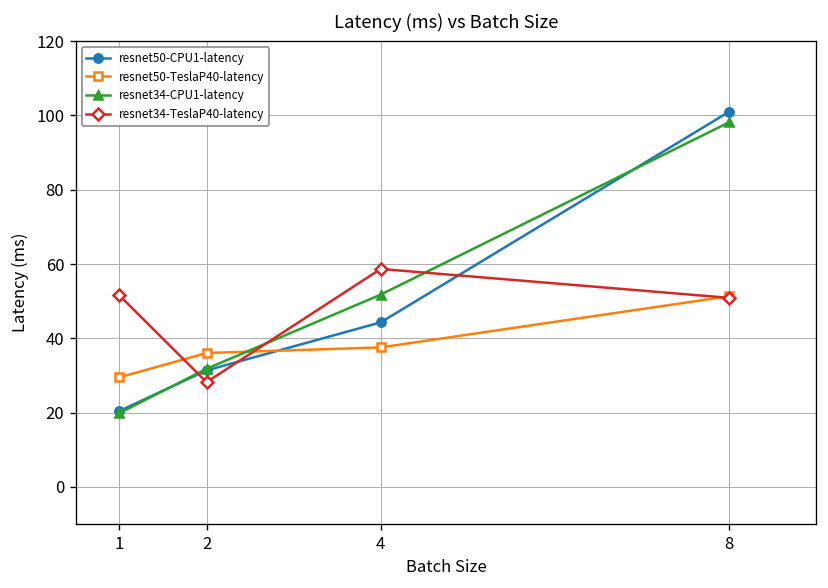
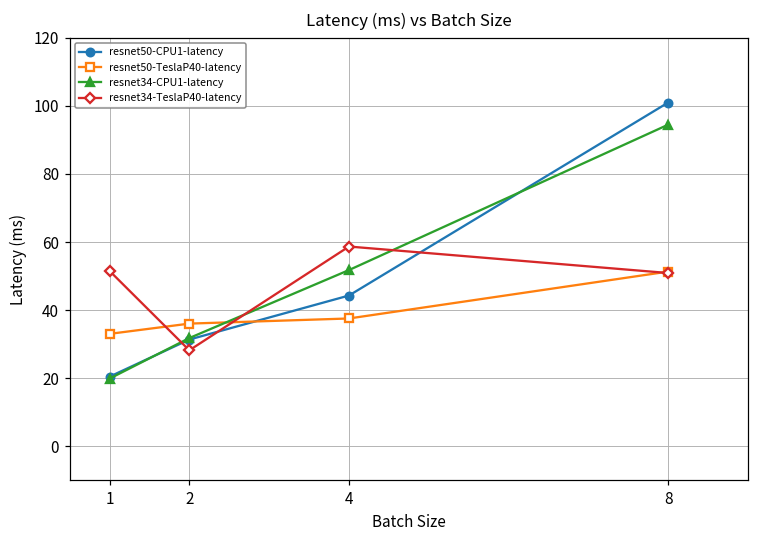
resnet50-TeslaP40-latency, 1: 30 -> 33
resnet34-CPU1-latency, 8: 98 -> 94
